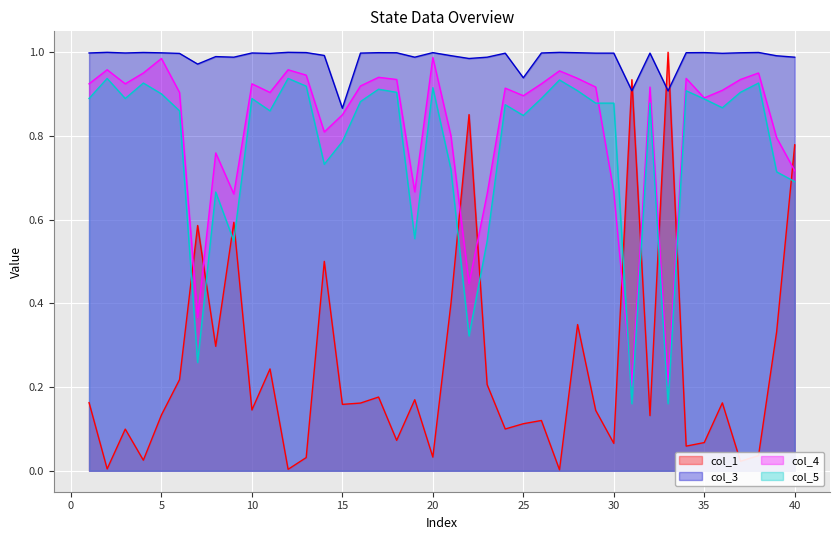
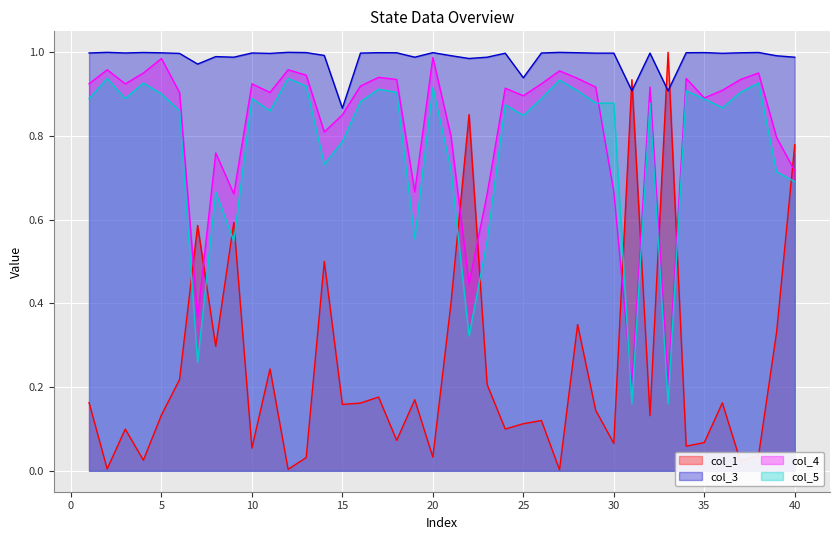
col_1, 10: 0.15 -> 0.05
